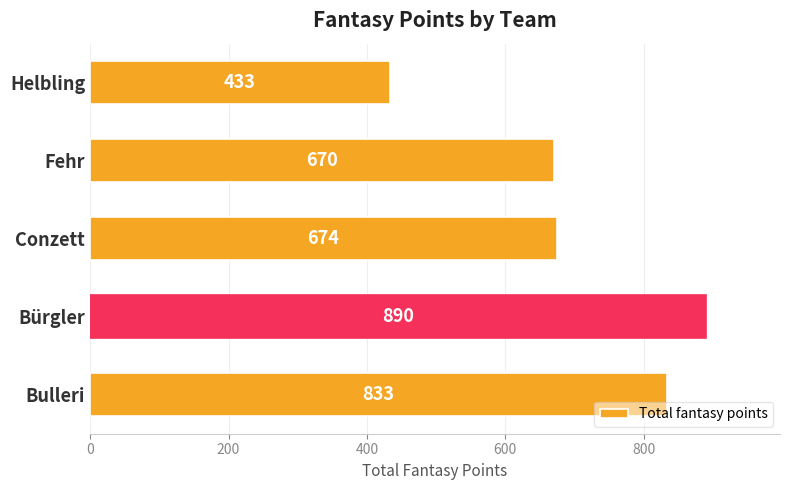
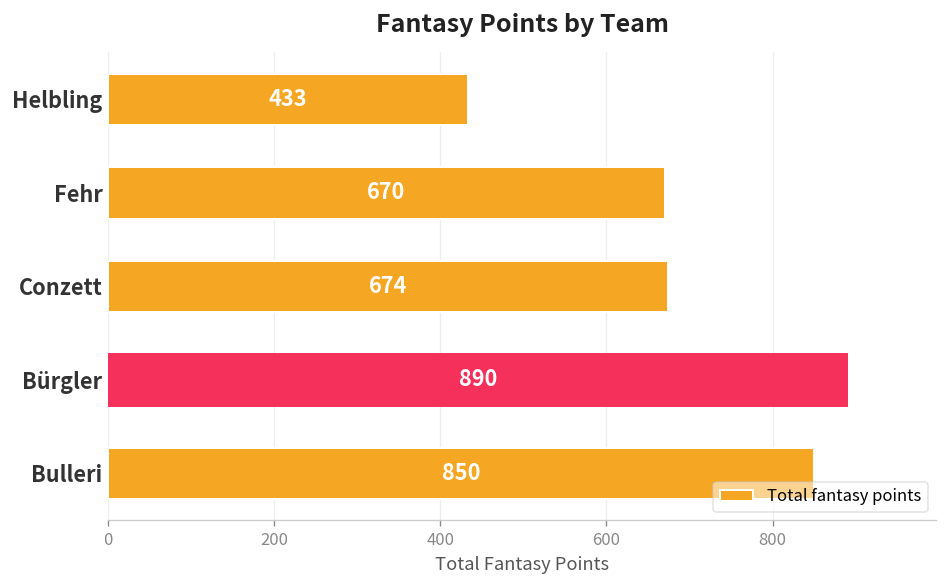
Bulleri: 833 -> 850
